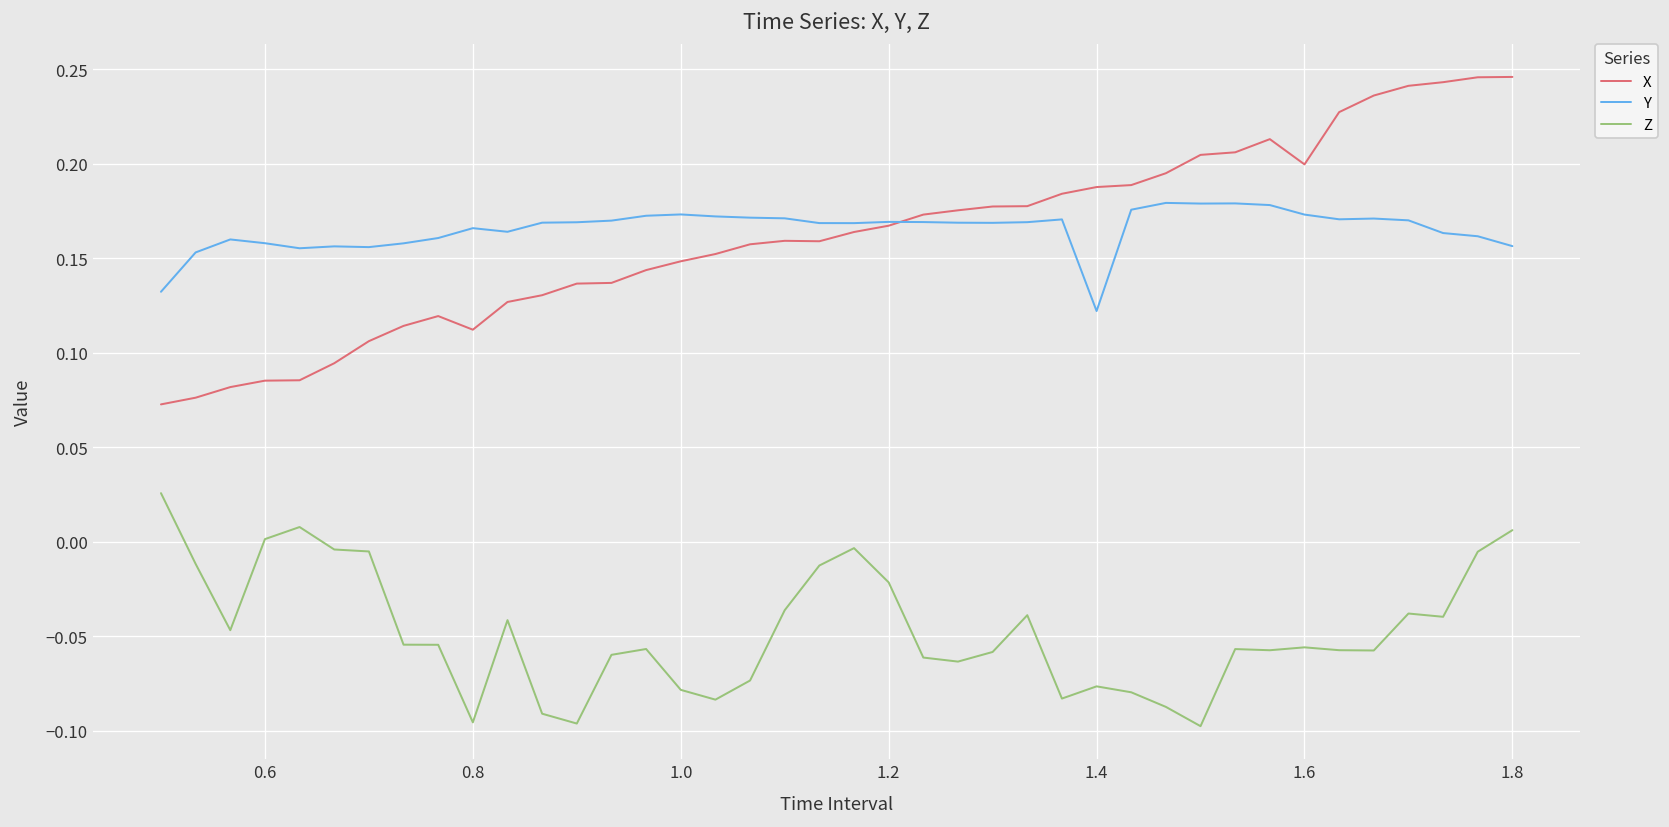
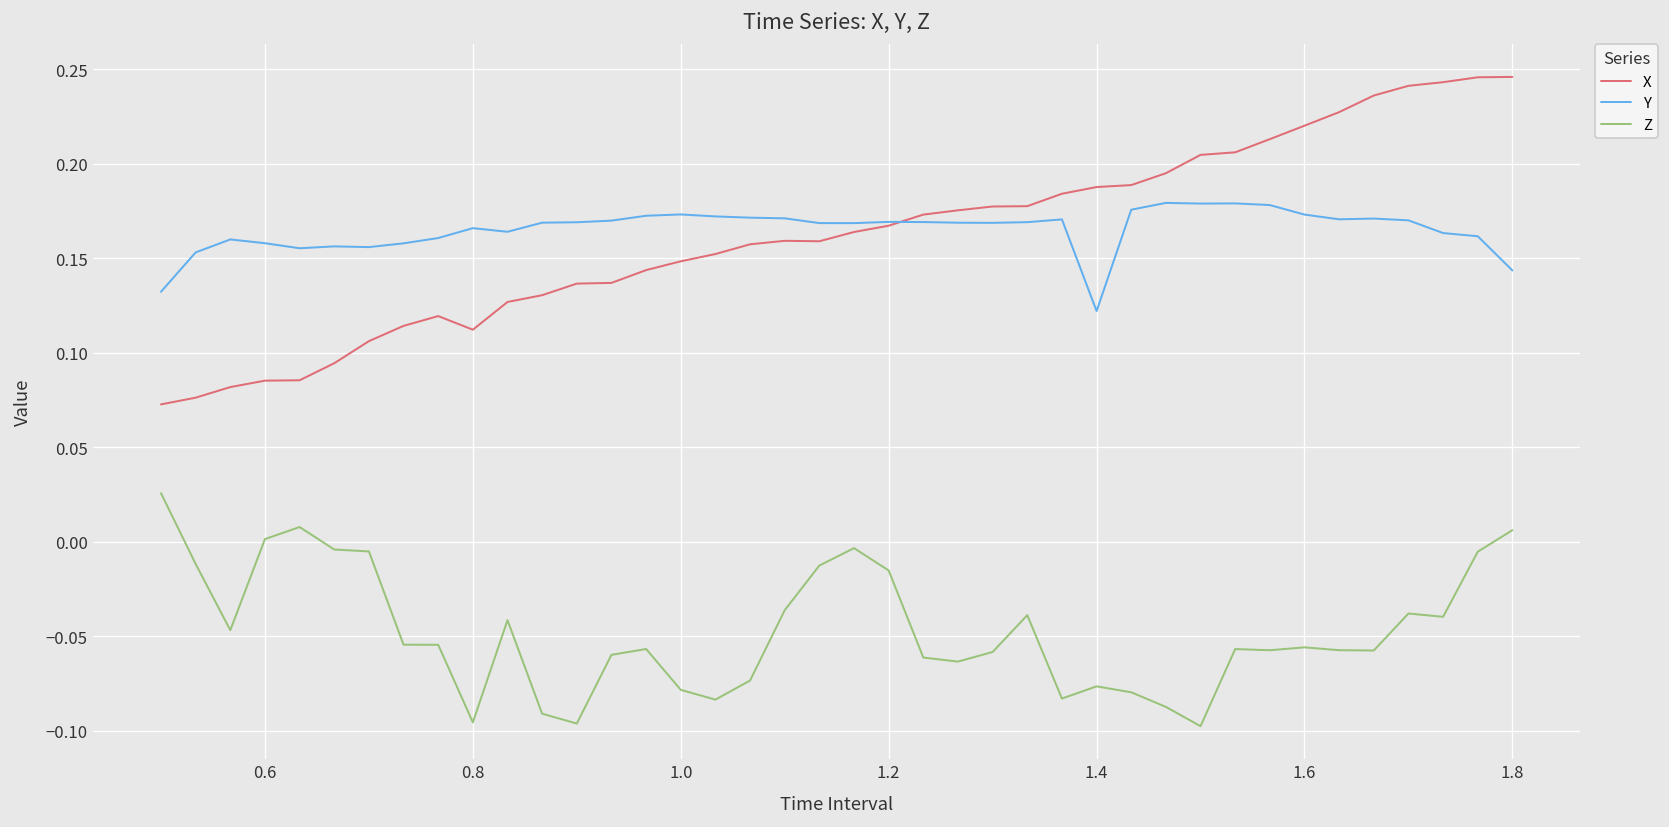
Z, 1.2: -0.021 -> -0.015
X, 1.6: 0.200 -> 0.220
Y, 1.8: 0.157 -> 0.144
